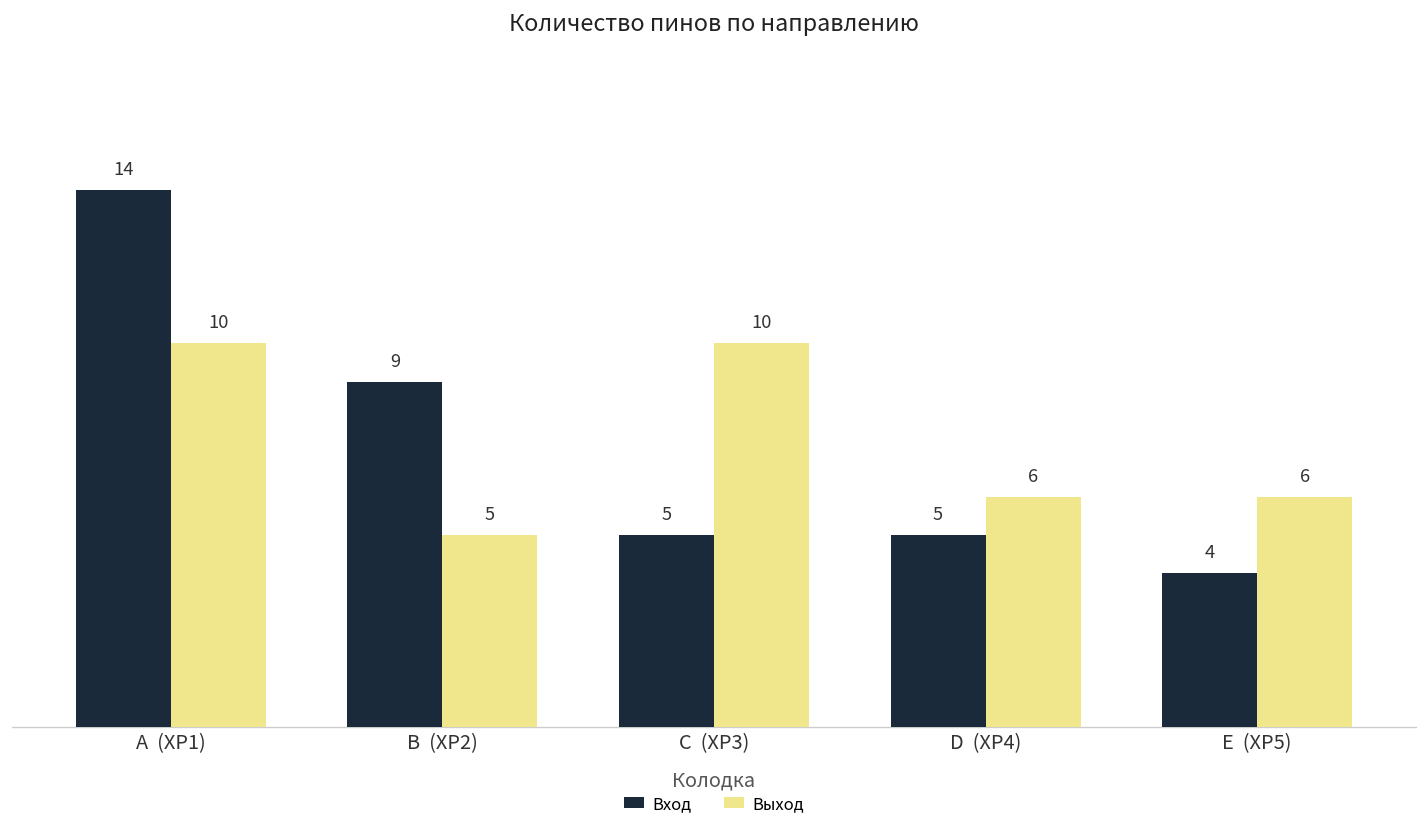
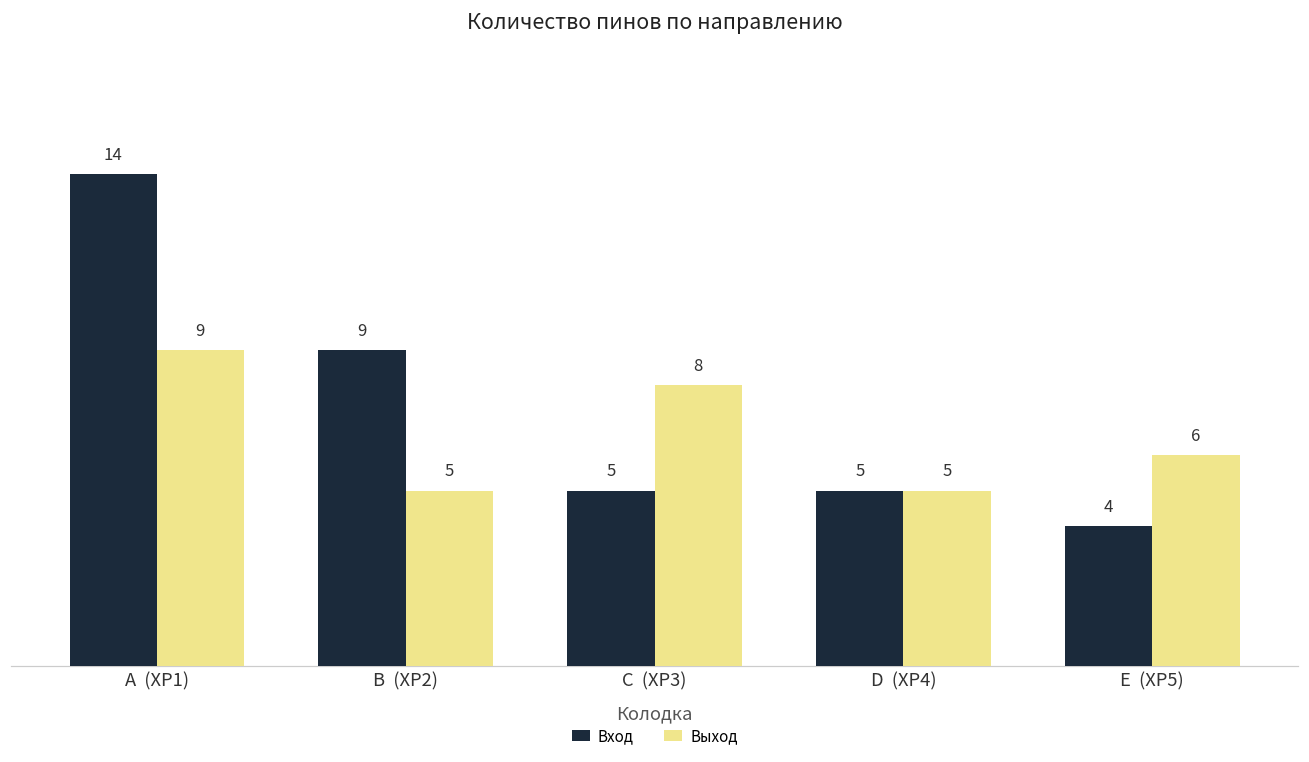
Выход, A (XP1): 10 -> 9
Выход, C (XP3): 10 -> 8
Выход, D (XP4): 6 -> 5
